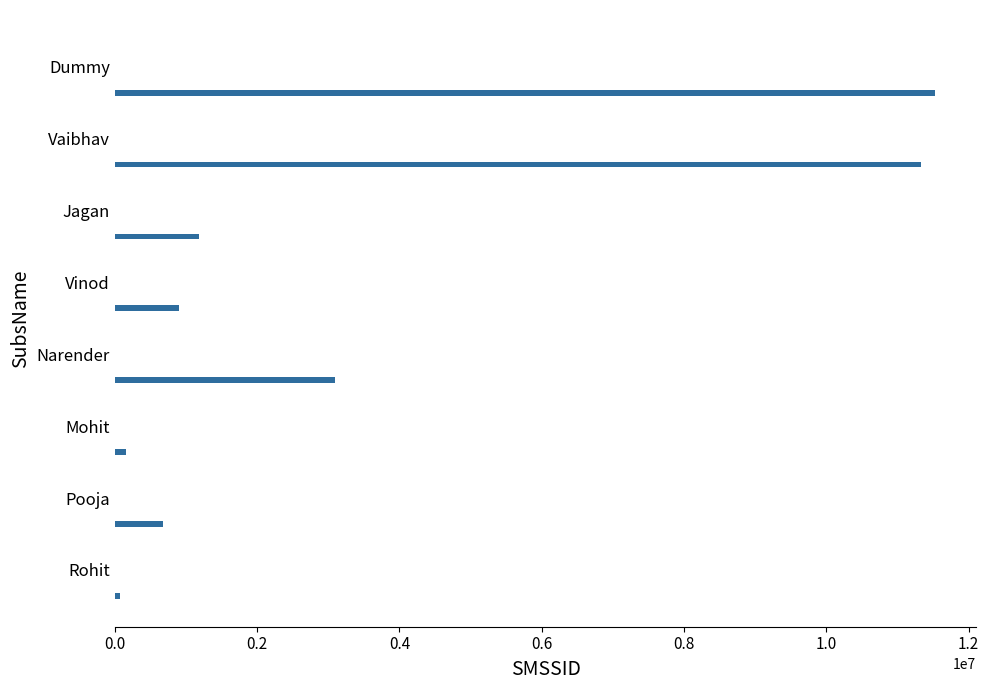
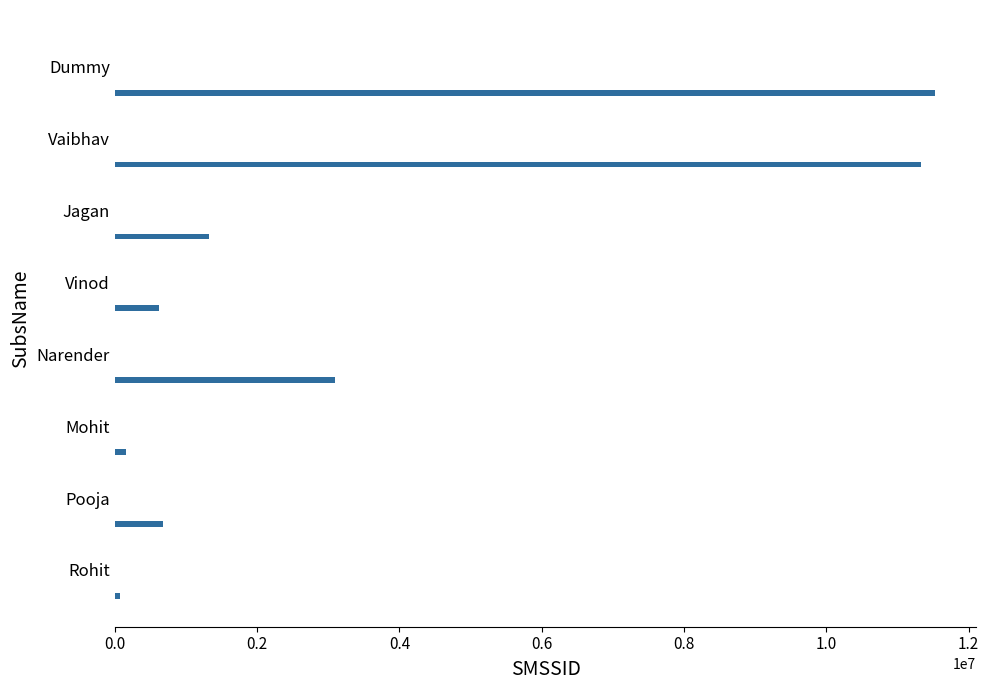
Jagan: 1200000 -> 1300000
Vinod: 900000 -> 600000
